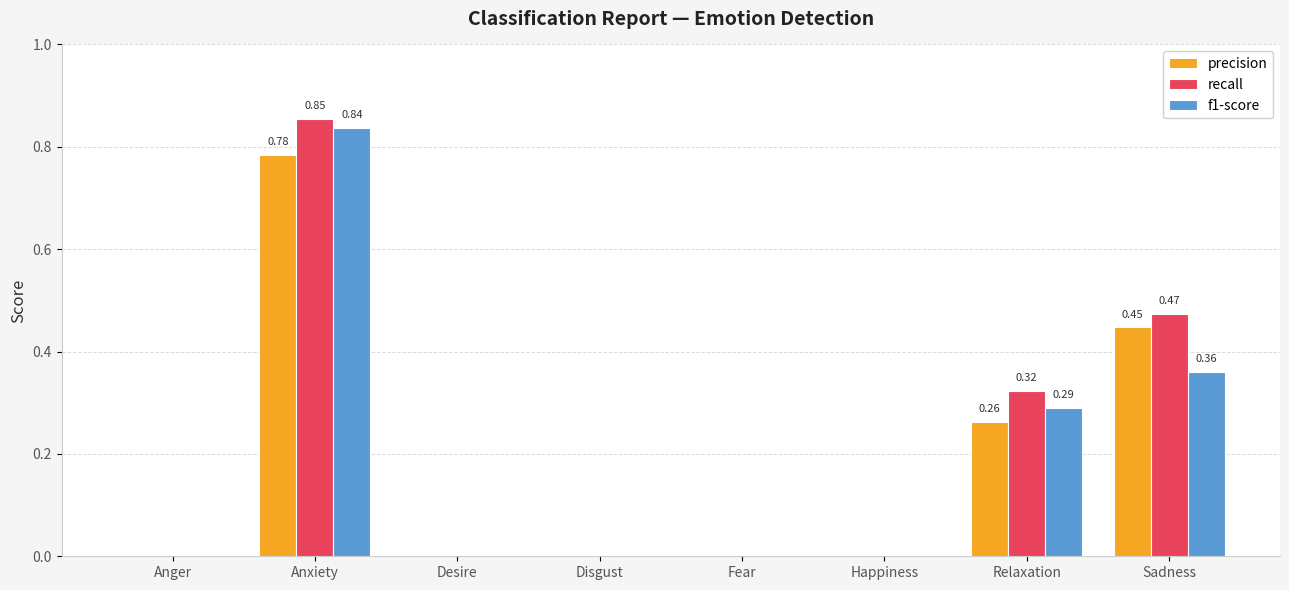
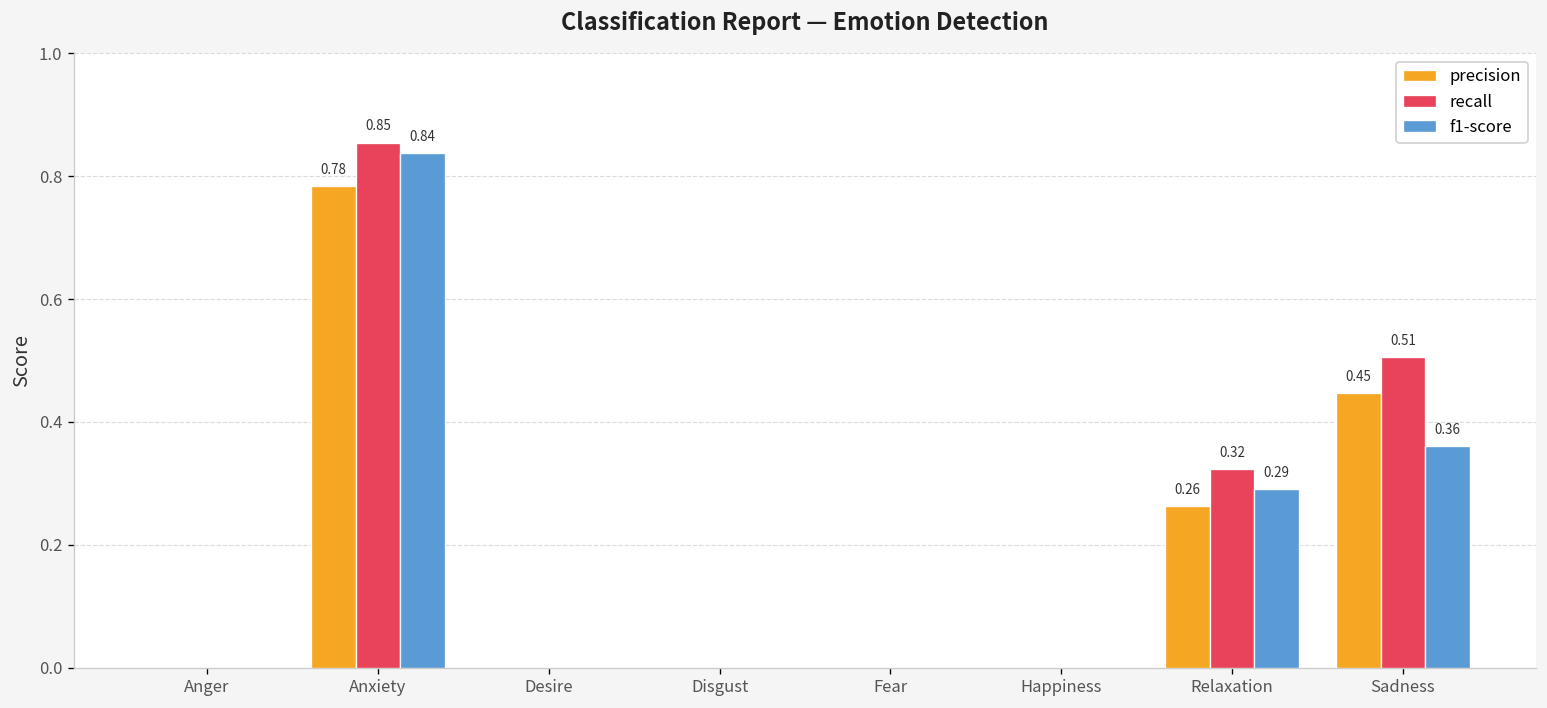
recall, Sadness: 0.47 -> 0.51
